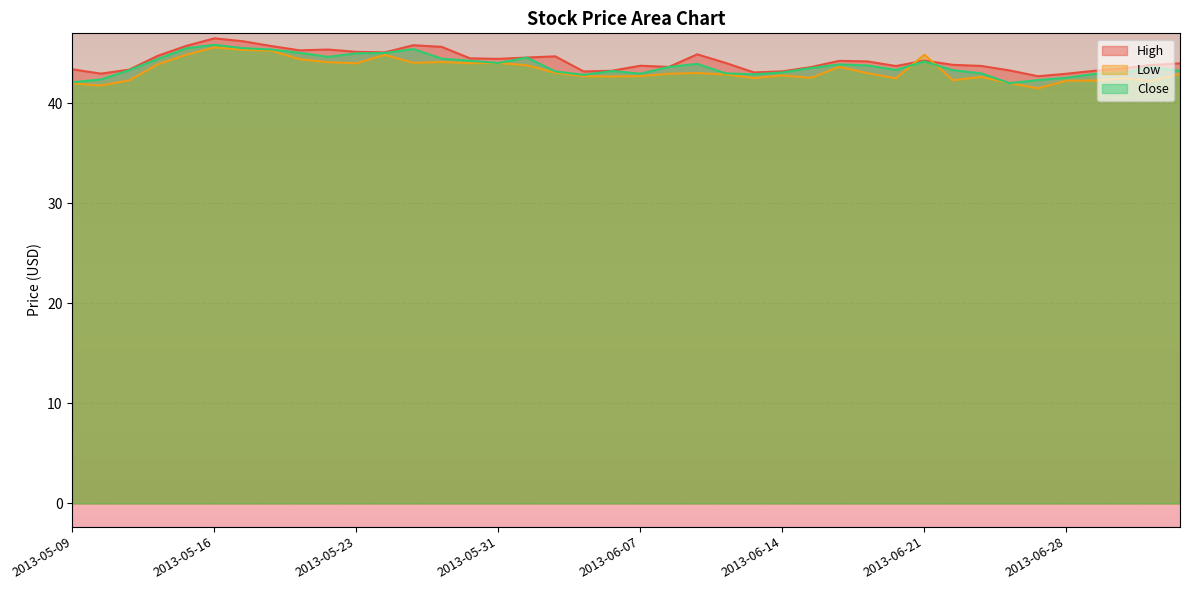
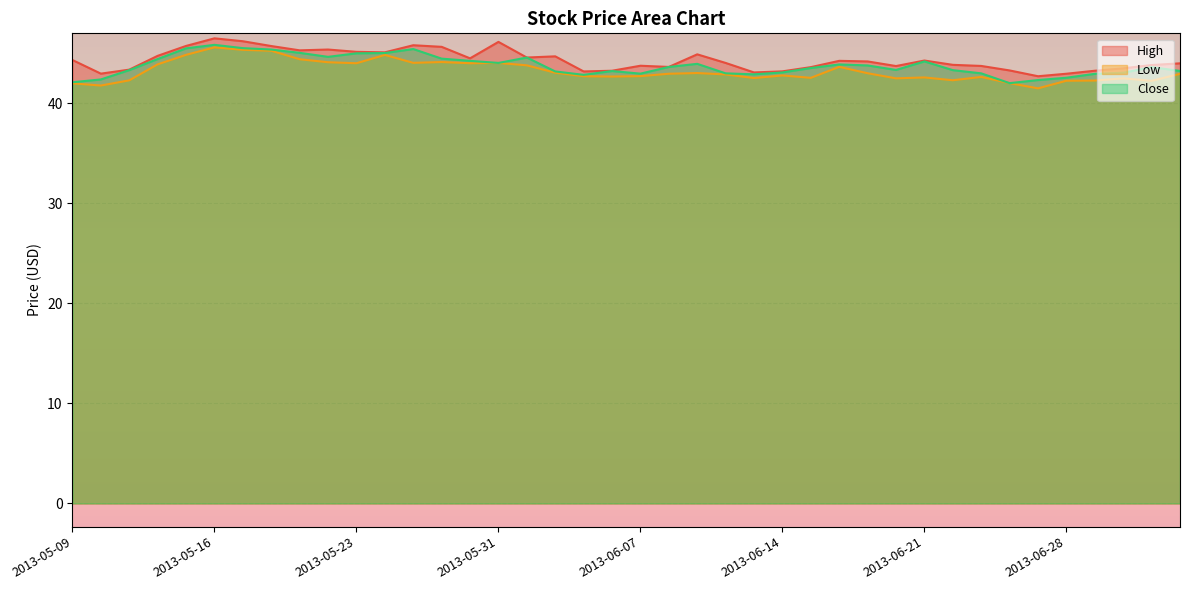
High, 2013-05-09: 43.4 -> 44.3
High, 2013-05-31: 44.5 -> 46.1
Low, 2013-06-21: 44.9 -> 42.6
